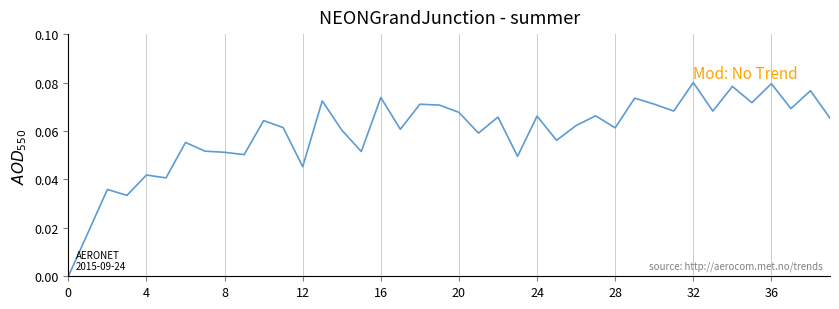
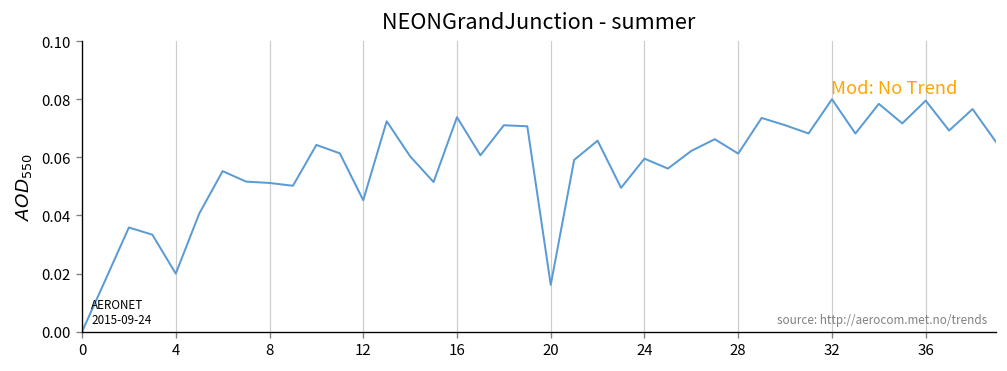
4: 0.042 -> 0.020
20: 0.068 -> 0.016
24: 0.066 -> 0.060
